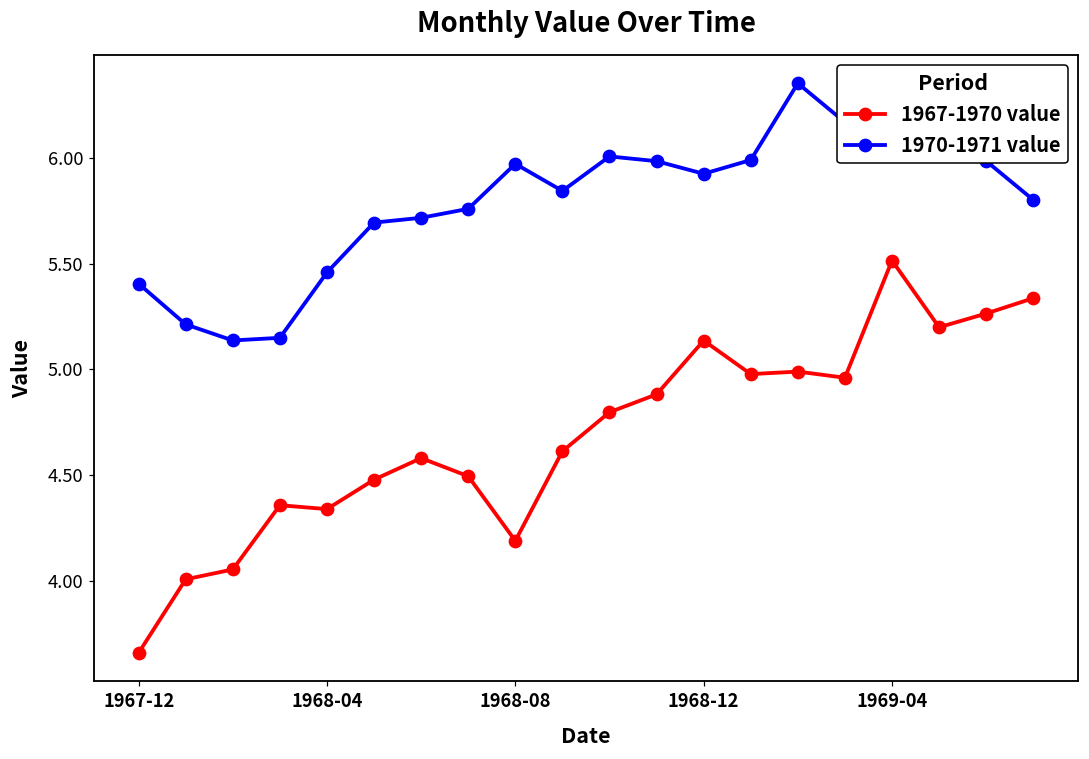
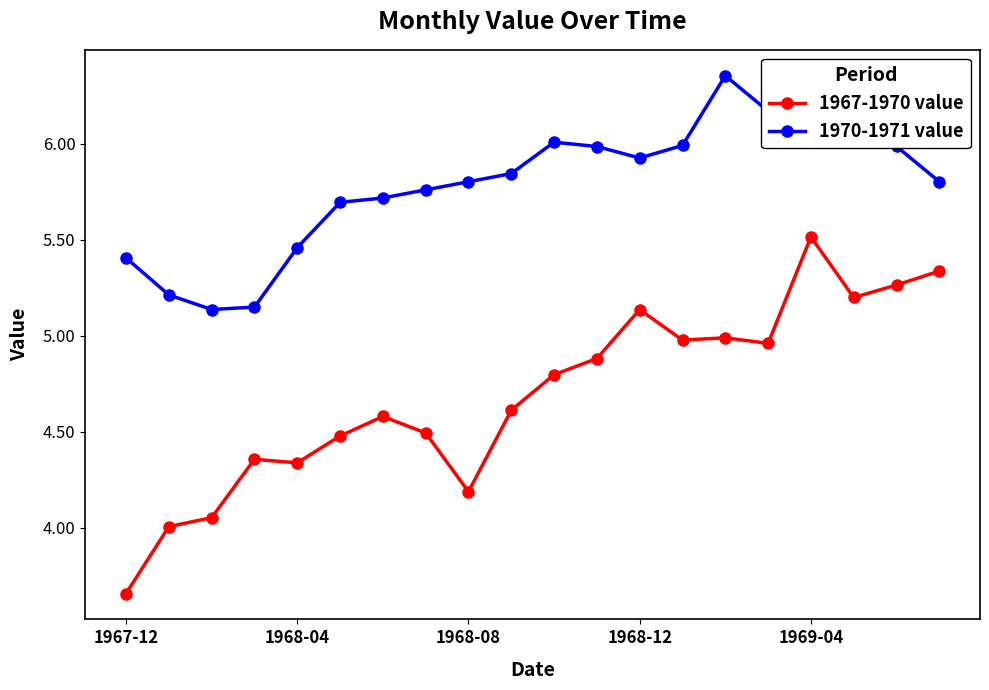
1970-1971 value, 1968-08: 5.97 -> 5.80
